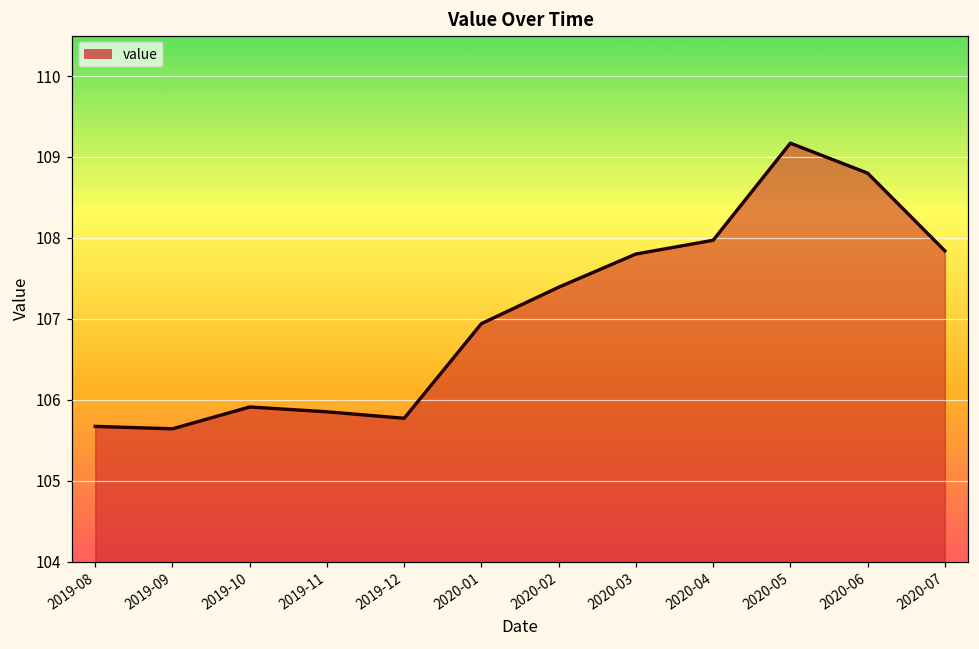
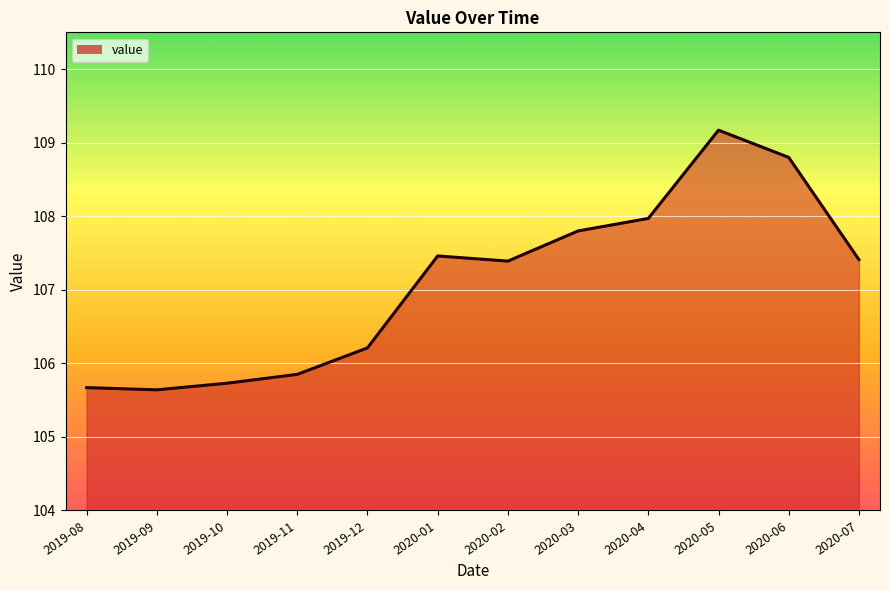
2019-10: 105.9 -> 105.7
2019-12: 105.8 -> 106.2
2020-01: 106.9 -> 107.5
2020-07: 107.8 -> 107.4
